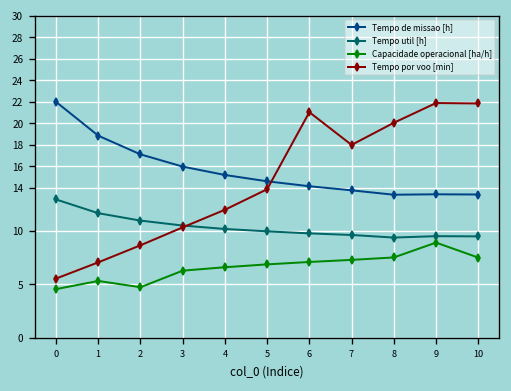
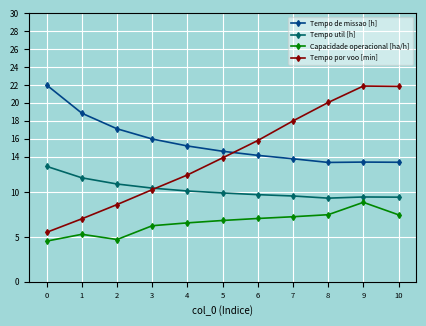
Tempo por voo [min], 6: 21 -> 16
